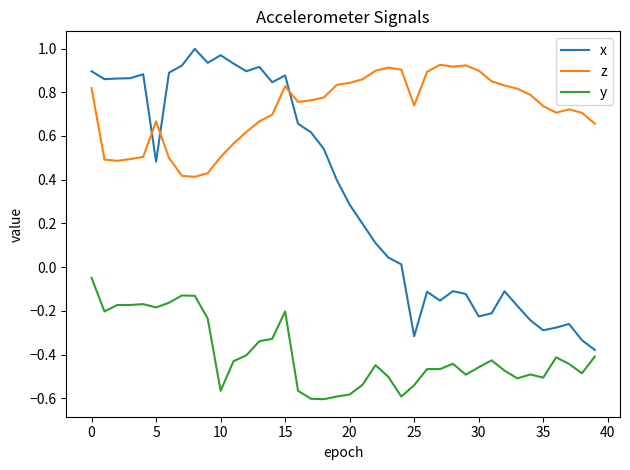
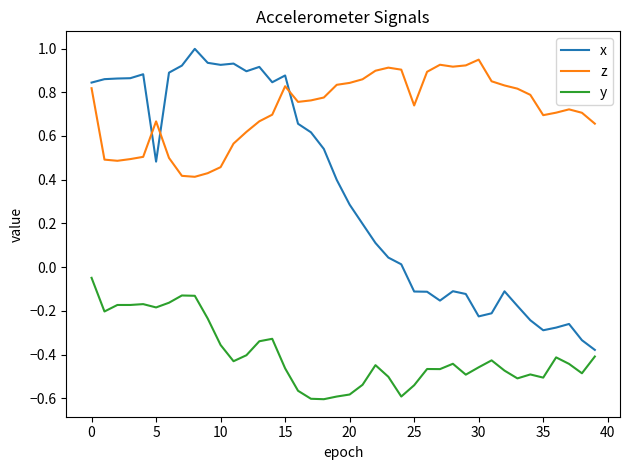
x, 0: 0.90 -> 0.84
x, 10: 0.97 -> 0.93
z, 10: 0.50 -> 0.46
y, 10: -0.57 -> -0.36
y, 15: -0.20 -> -0.46
x, 25: -0.32 -> -0.11
z, 30: 0.90 -> 0.95
z, 35: 0.74 -> 0.70
